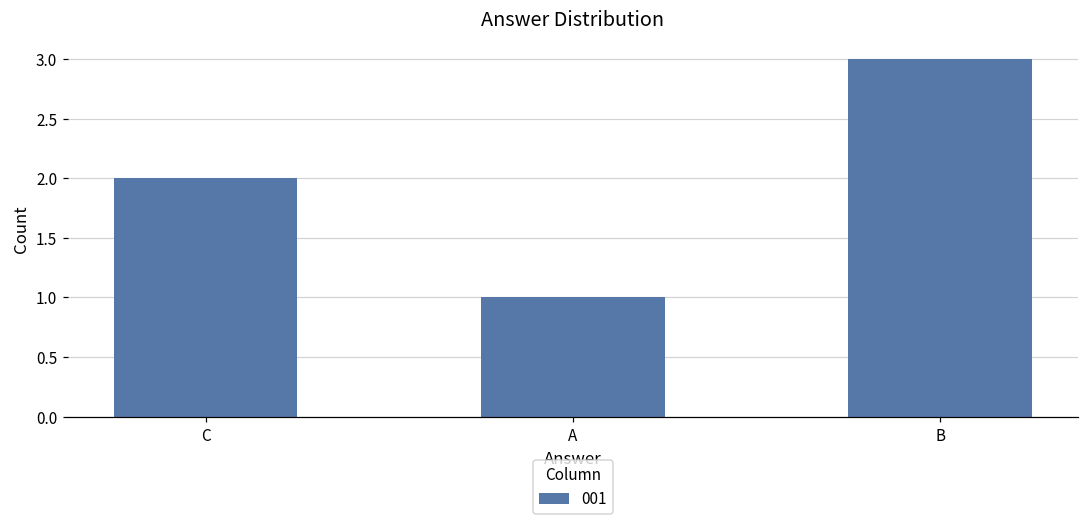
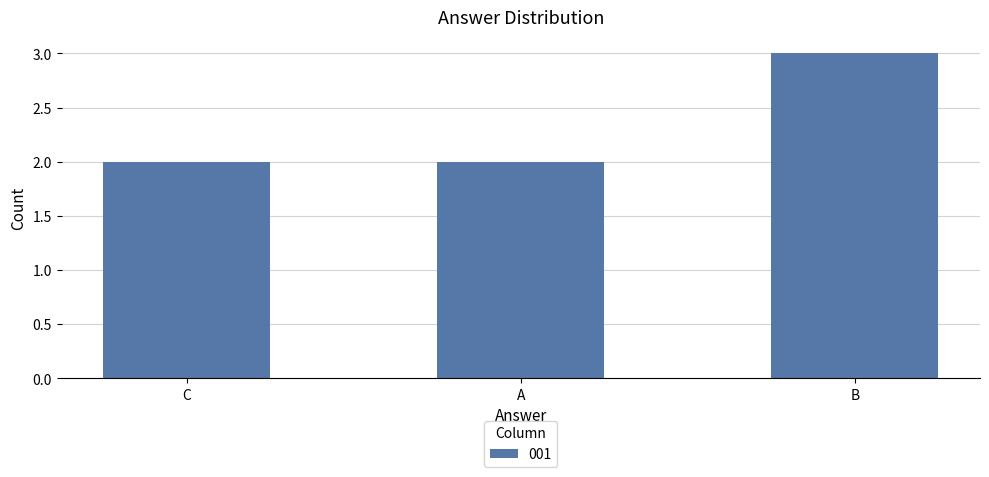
A: 1 -> 2
